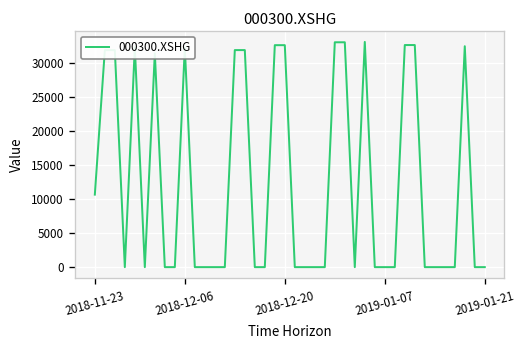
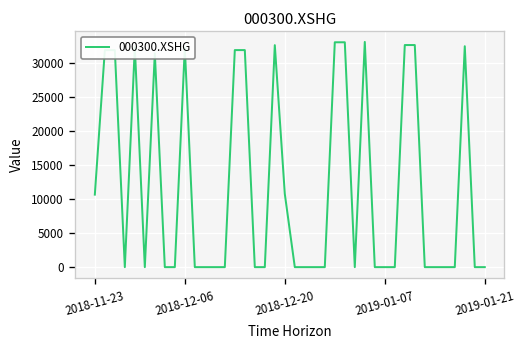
2018-12-20: 33000 -> 11000
